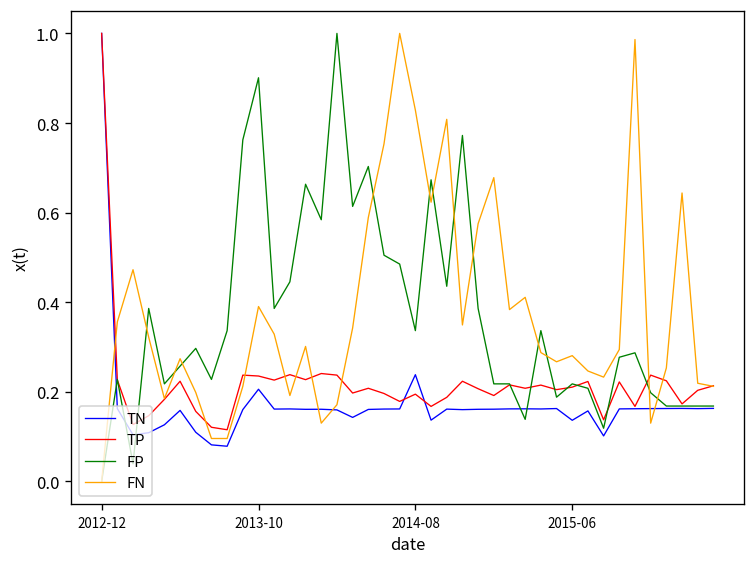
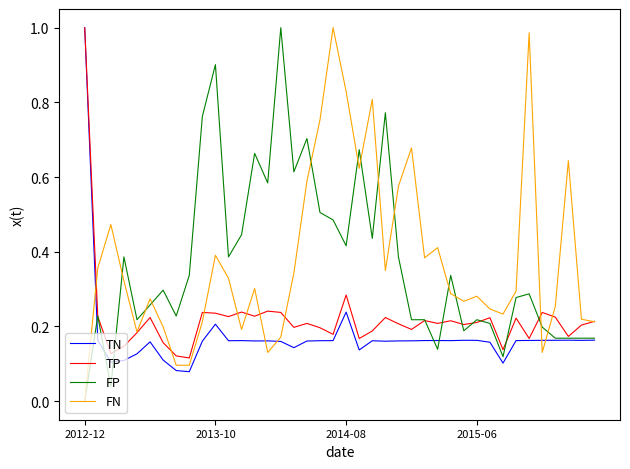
TP, 2014-08: 0.19 -> 0.28
FP, 2014-08: 0.34 -> 0.42
TN, 2015-06: 0.14 -> 0.16
